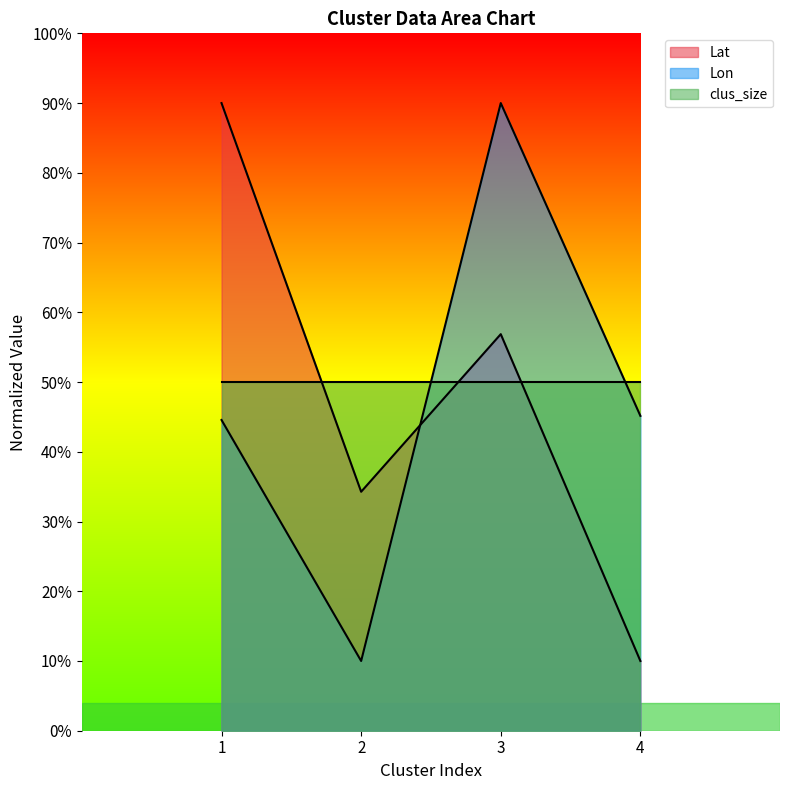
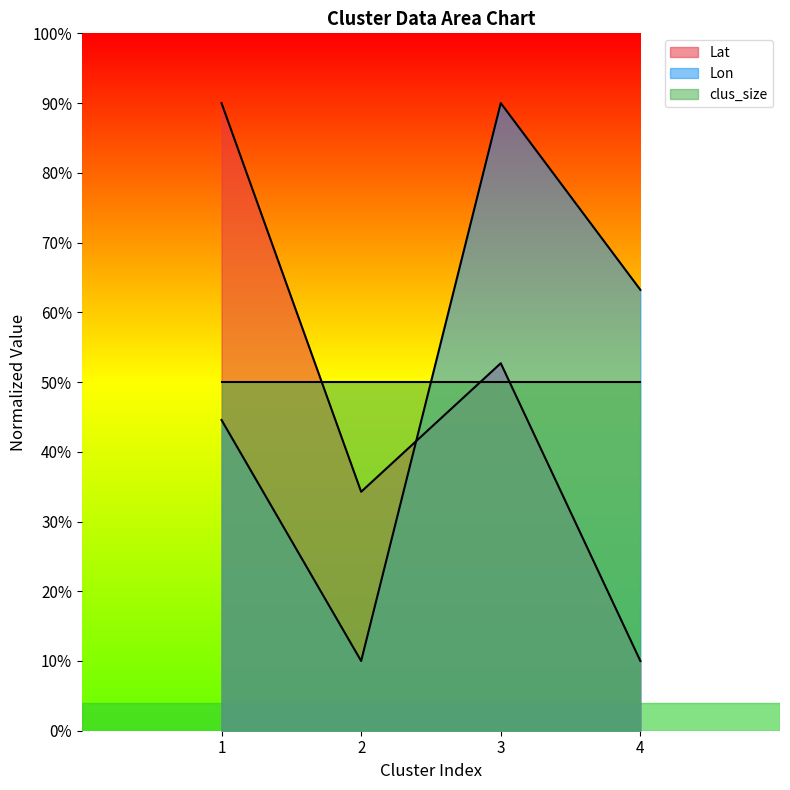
Lat, 3: 57% -> 53%
Lon, 4: 45% -> 63%
